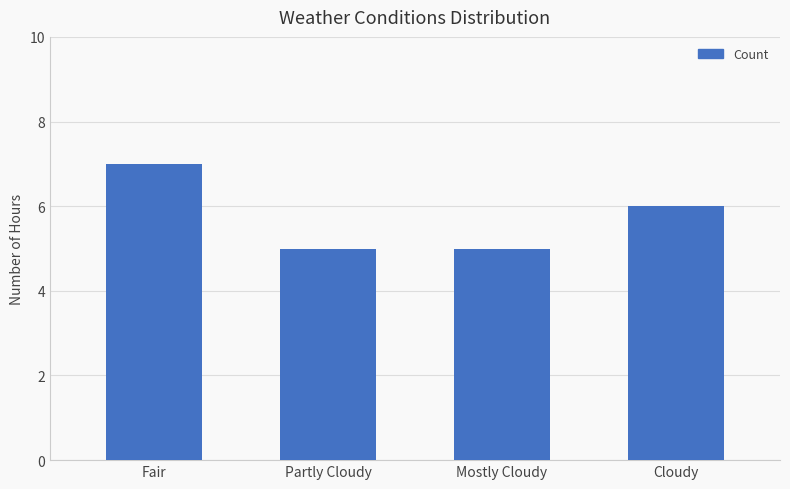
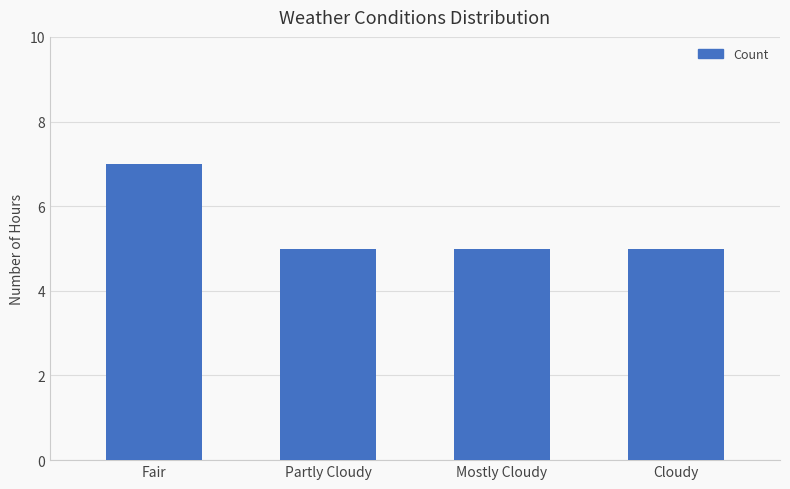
Cloudy: 6 -> 5
